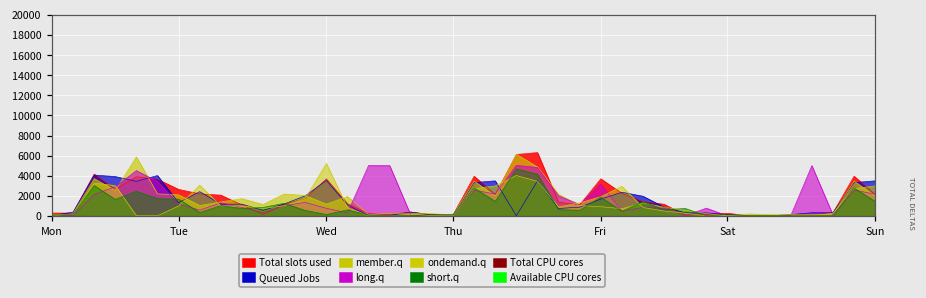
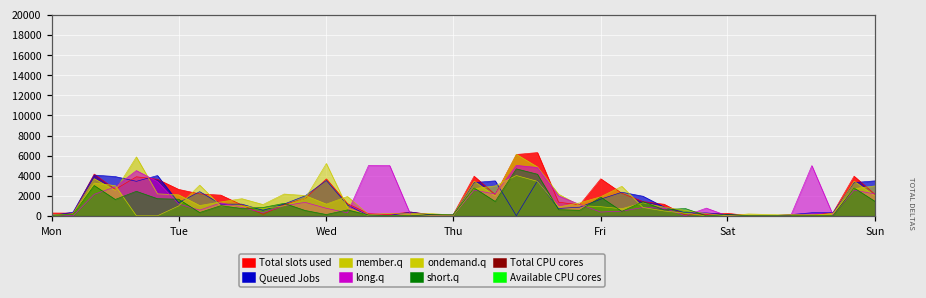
long.q, Fri: 3000 -> 0
